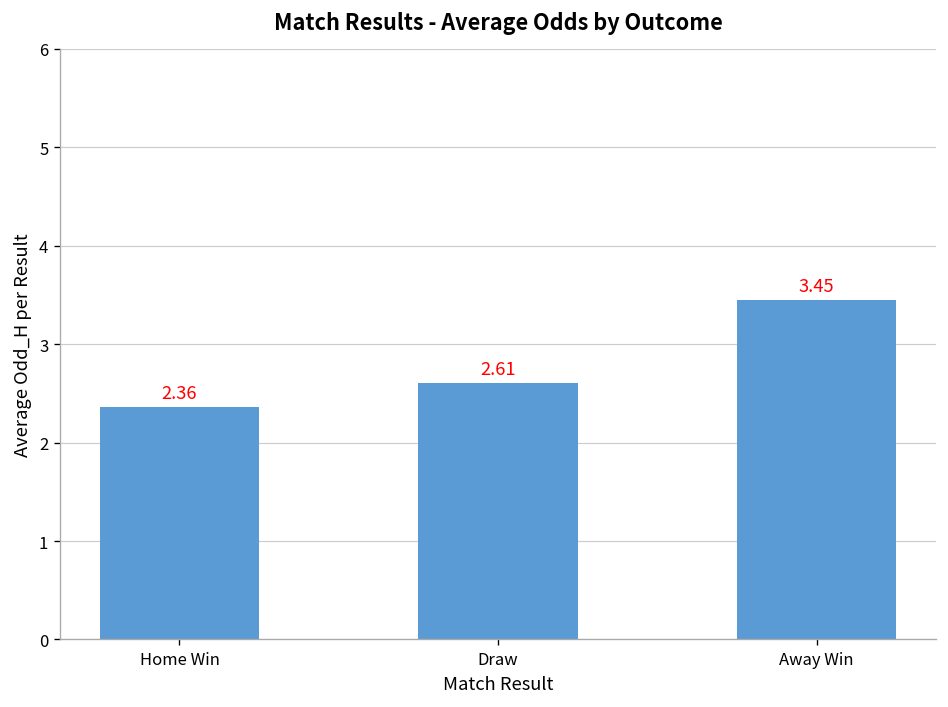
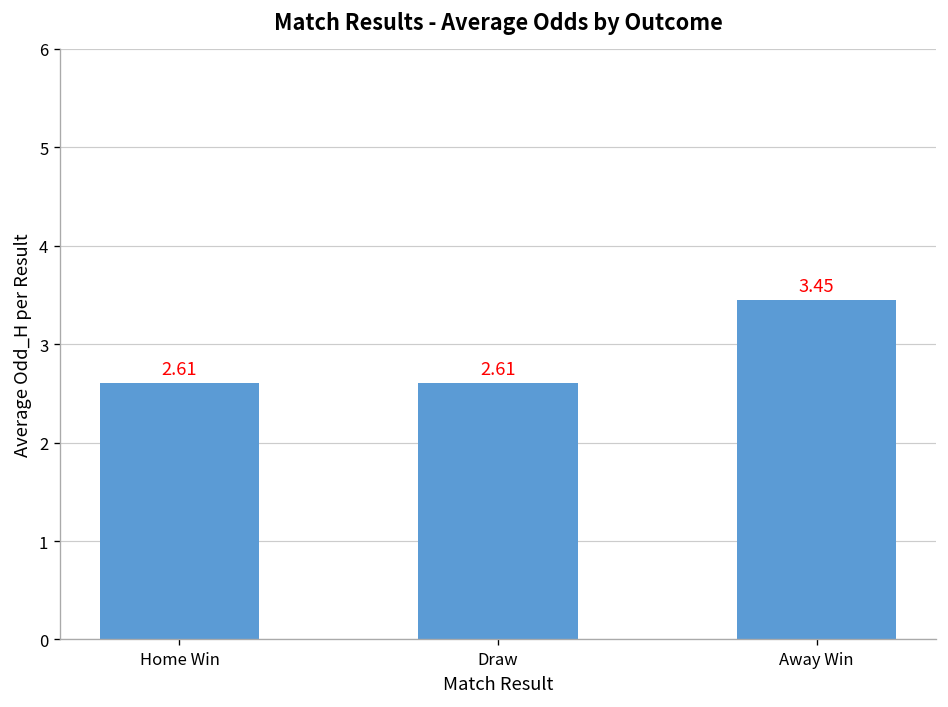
Home Win: 2.36 -> 2.61
